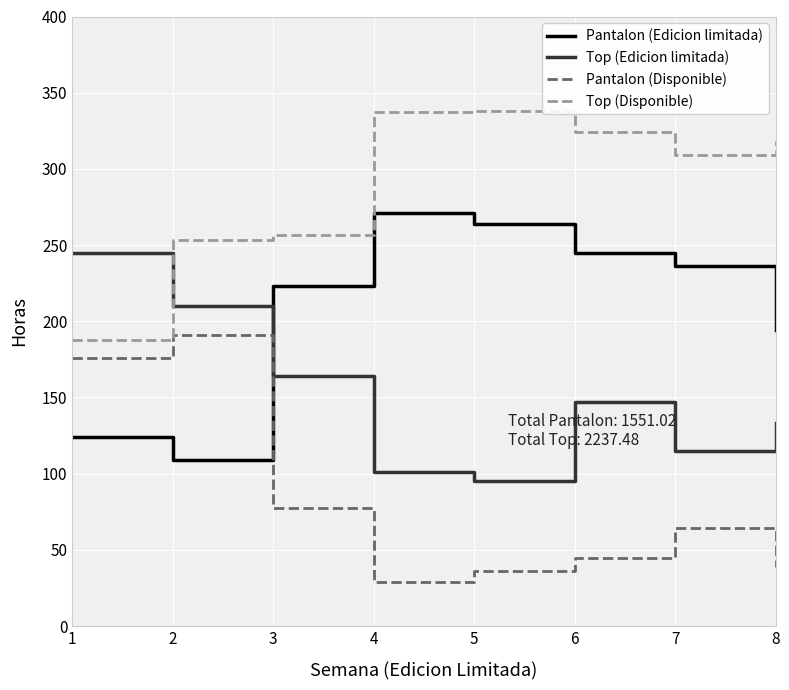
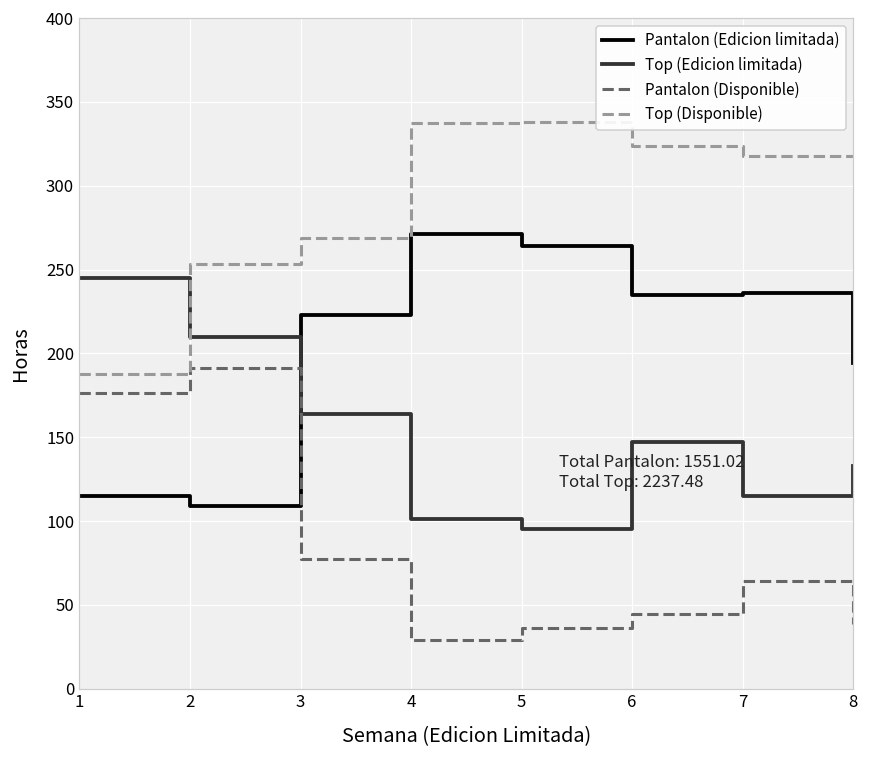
Pantalon (Edicion limitada), 1: 124 -> 115
Top (Disponible), 3: 257 -> 269
Pantalon (Edicion limitada), 6: 245 -> 235
Top (Disponible), 7: 309 -> 318
